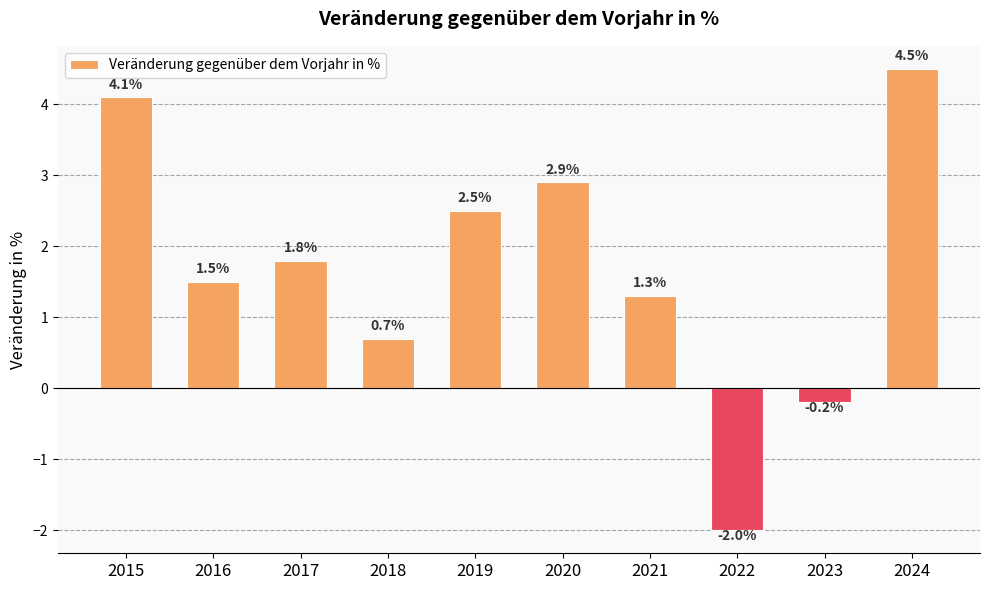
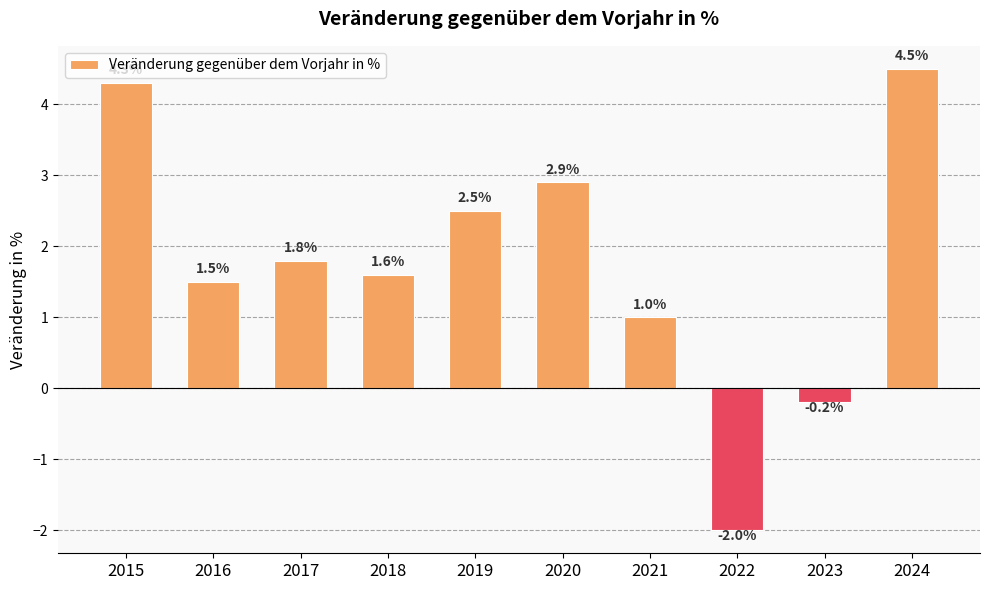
2015: 4.1 -> 4.3
2018: 0.7% -> 1.6%
2021: 1.3% -> 1.0%
